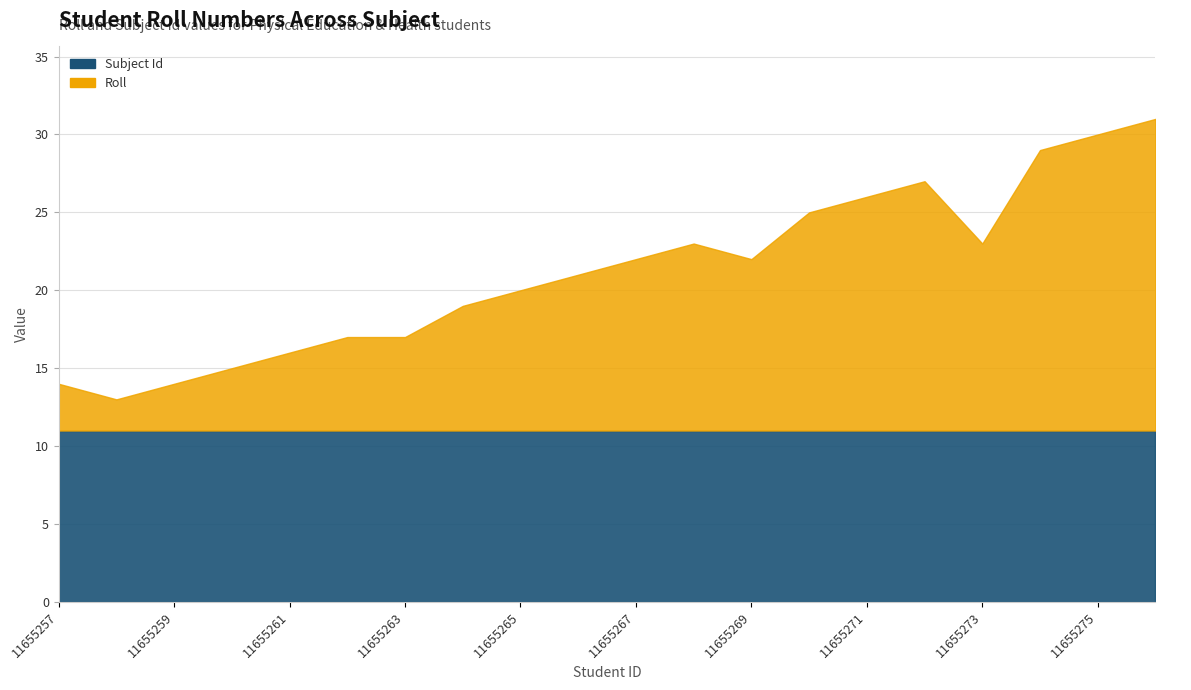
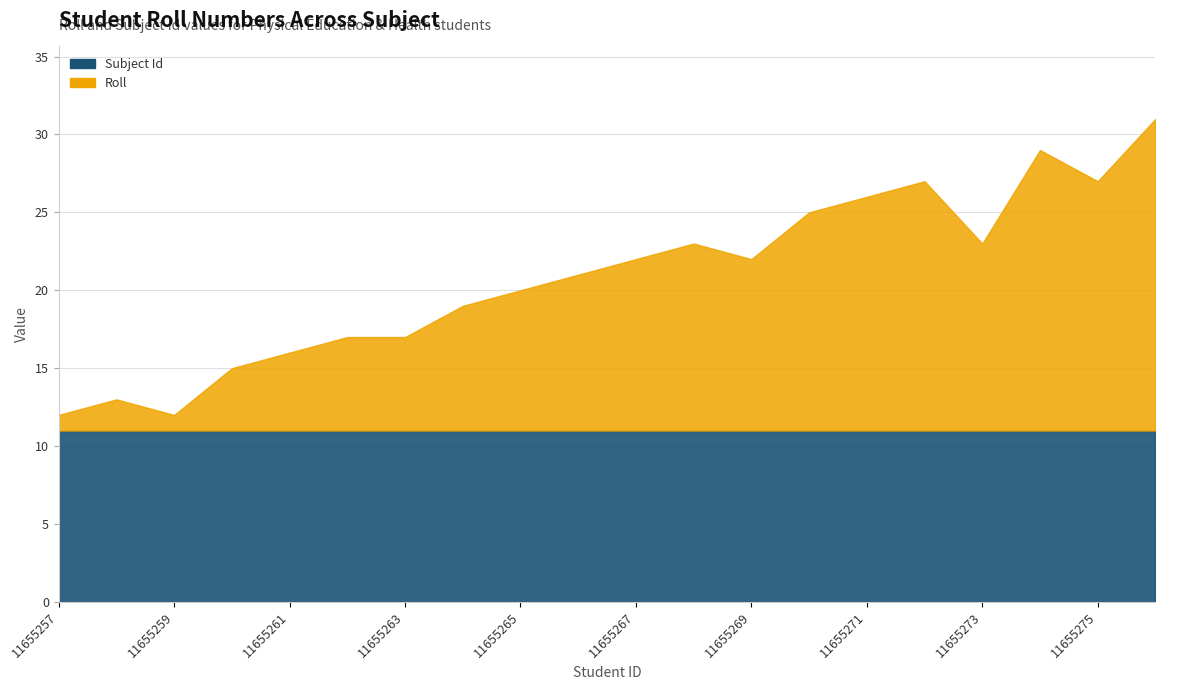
Roll, 11655257: 3 -> 1
Roll, 11655259: 3 -> 1
Roll, 11655275: 19 -> 16
